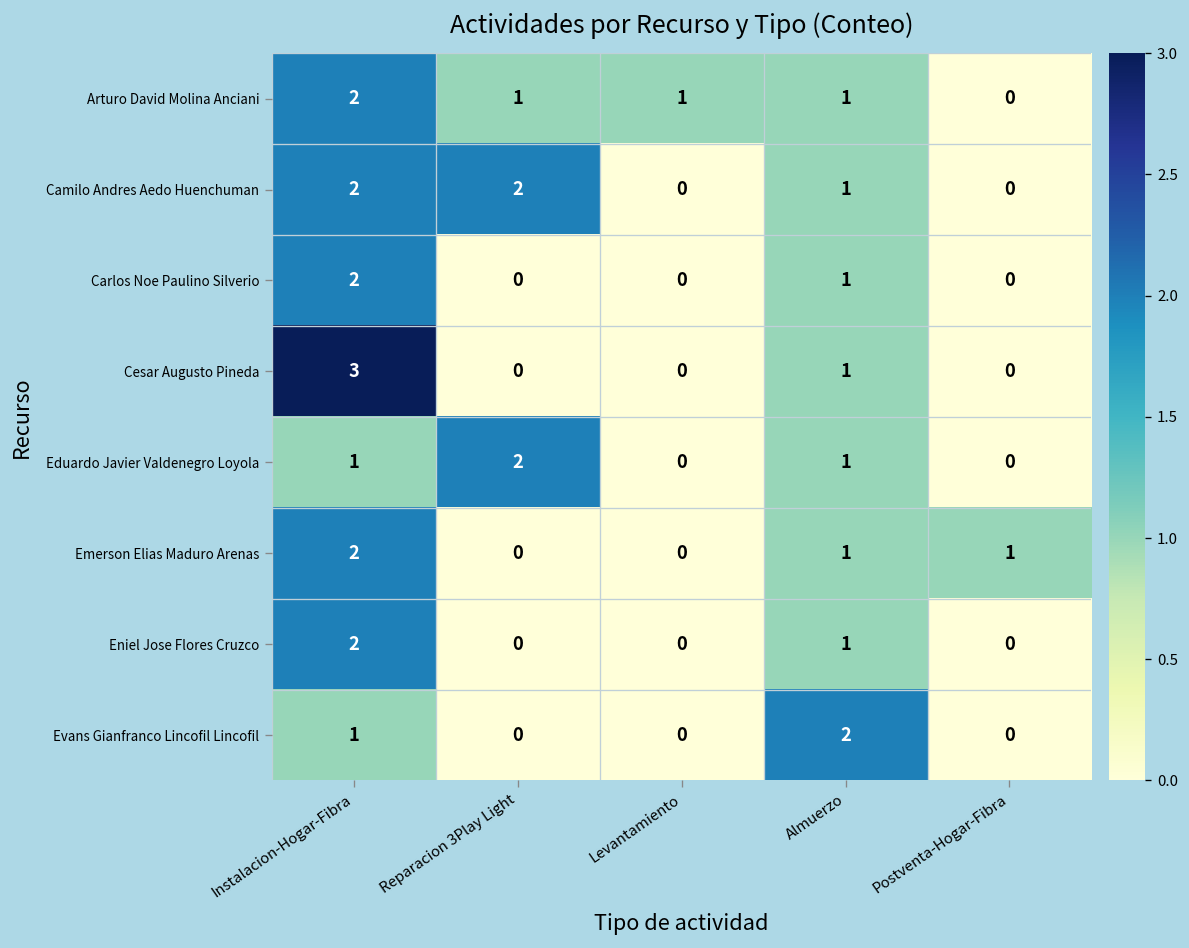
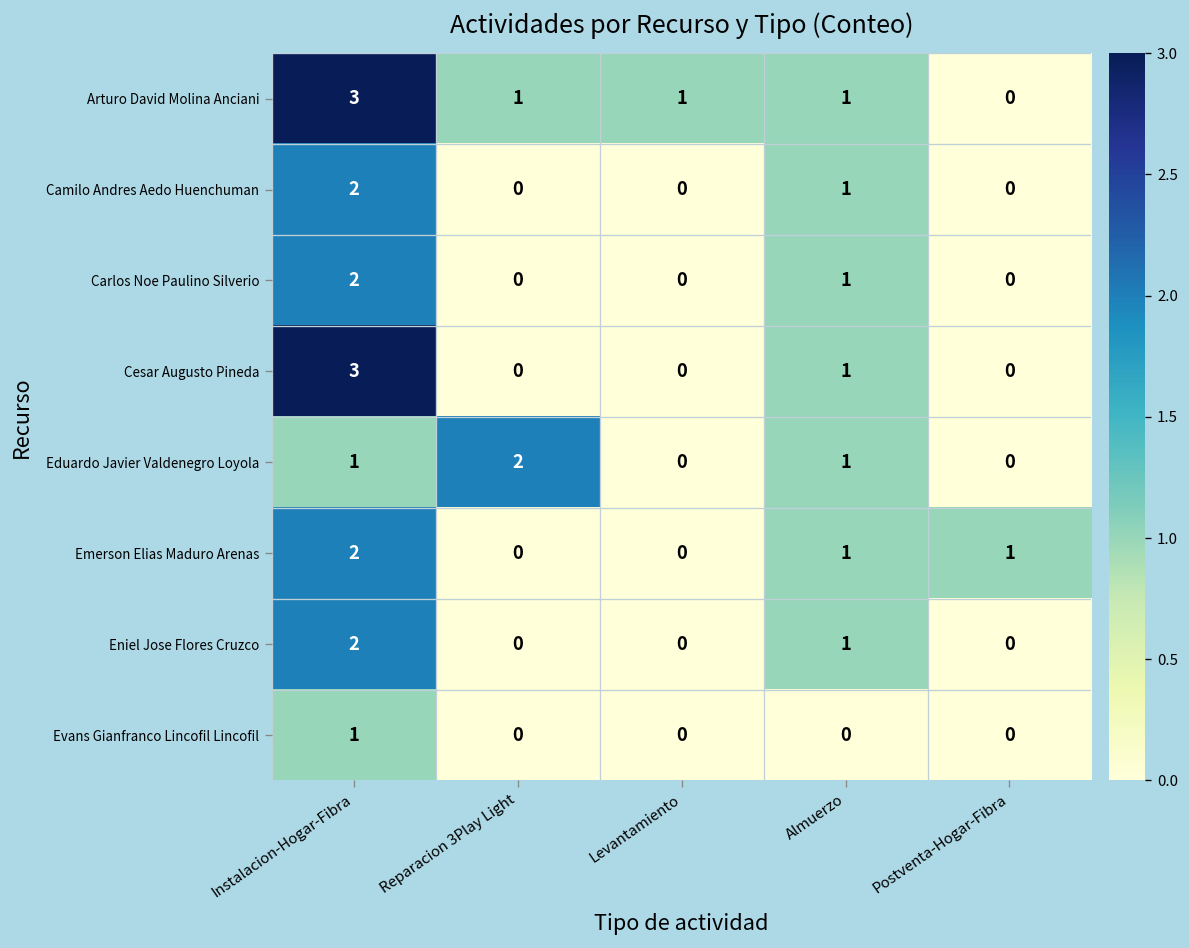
Arturo David Molina Anciani, Instalacion-Hogar-Fibra: 2 -> 3
Camilo Andres Aedo Huenchuman, Reparacion 3Play Light: 2 -> 0
Evans Gianfranco Lincofil Lincofil, Almuerzo: 2 -> 0
